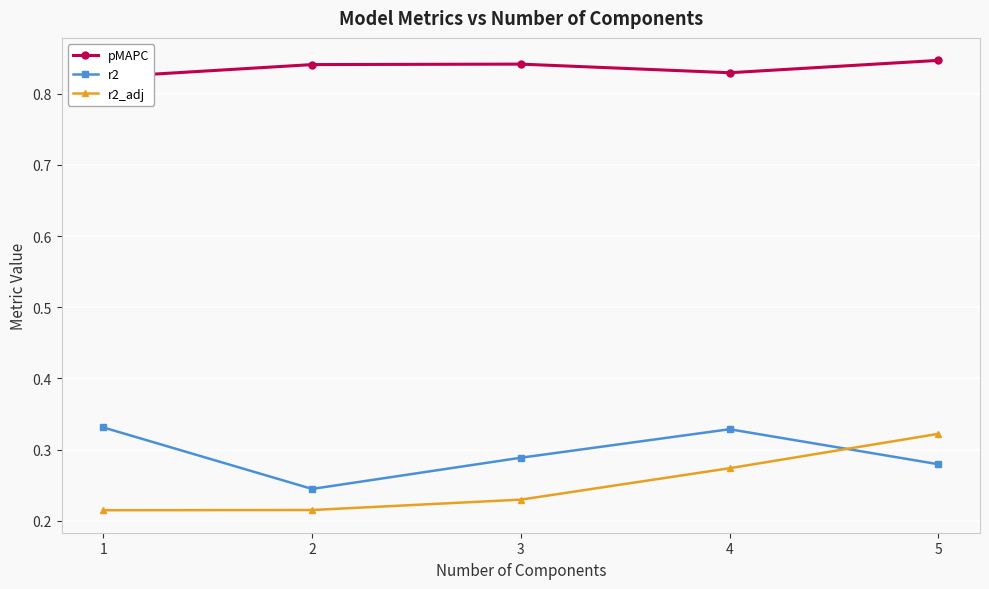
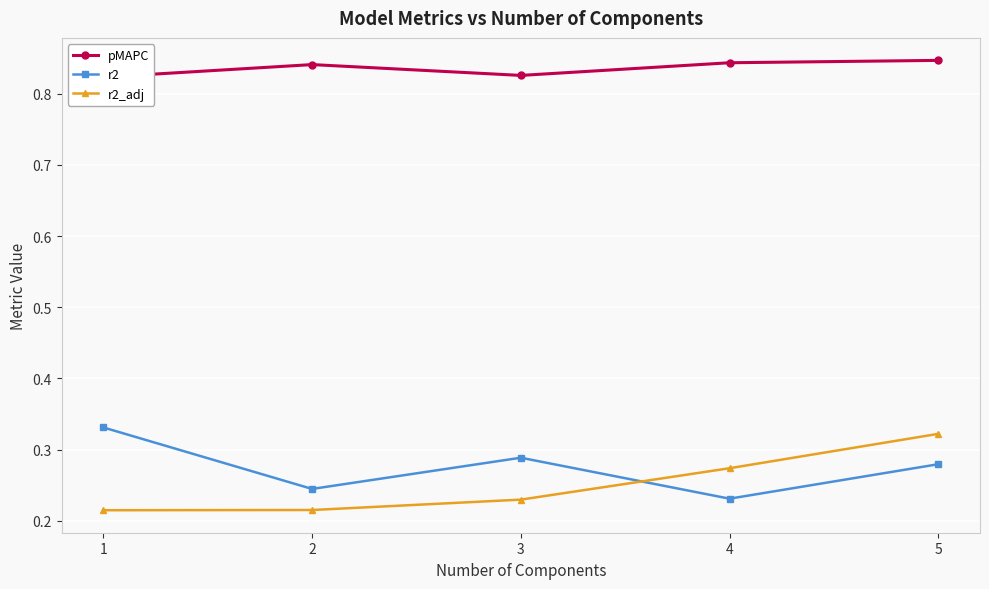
pMAPC, 3: 0.84 -> 0.83
pMAPC, 4: 0.83 -> 0.84
r2, 4: 0.33 -> 0.23
